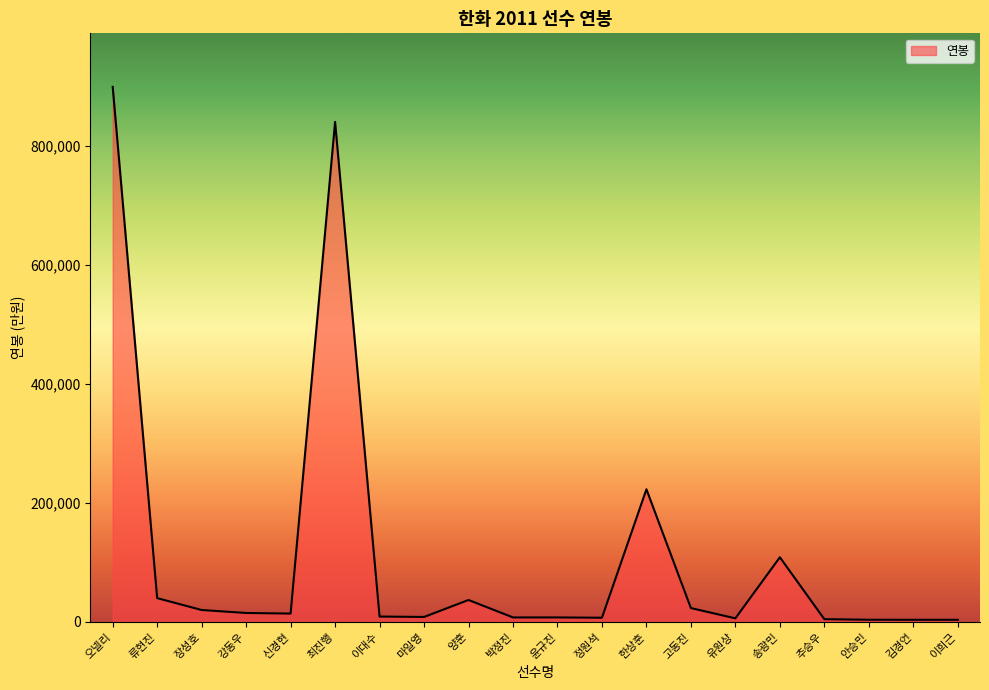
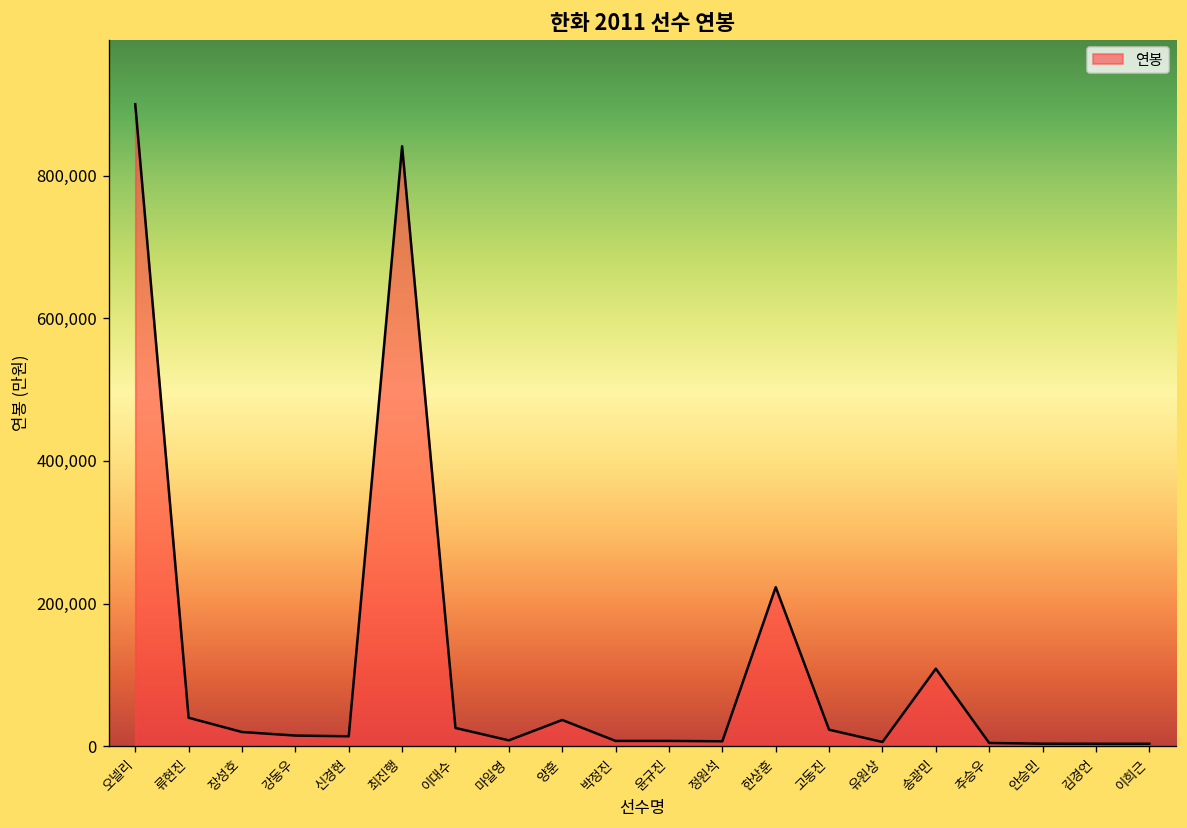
이대수: 10,000 -> 30,000
